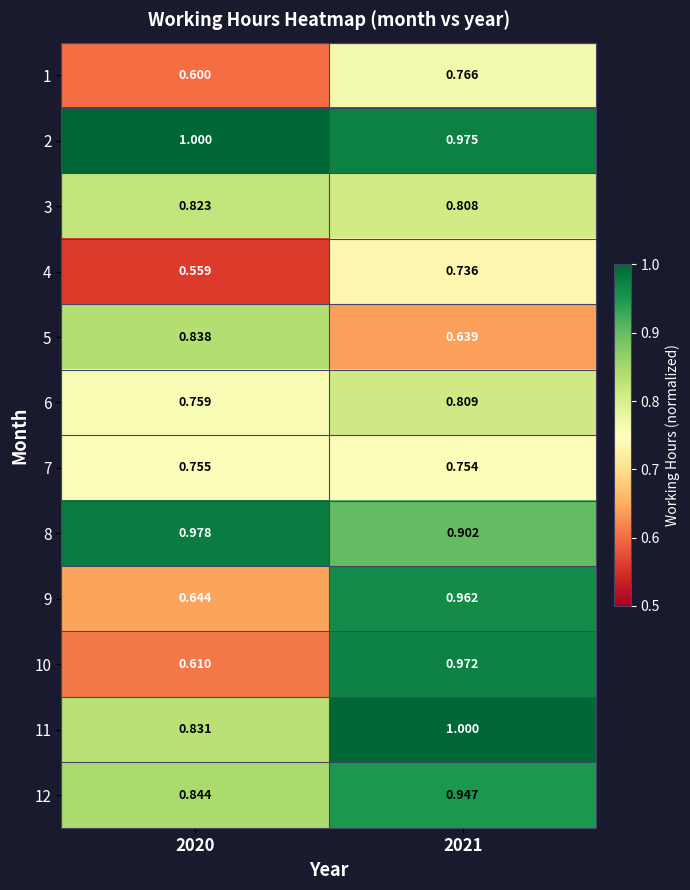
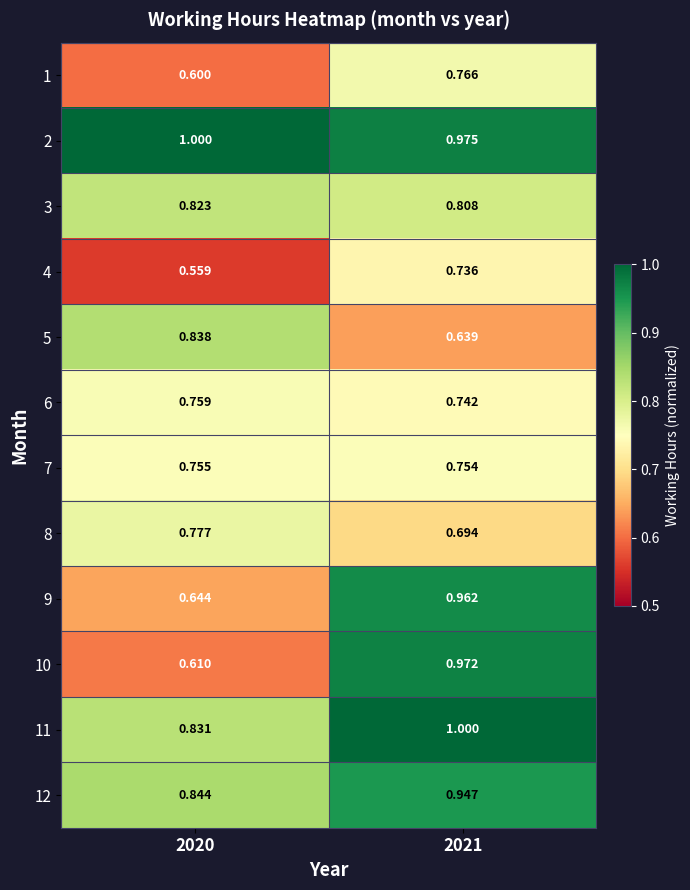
6, 2021: 0.809 -> 0.742
8, 2020: 0.978 -> 0.777
8, 2021: 0.902 -> 0.694
